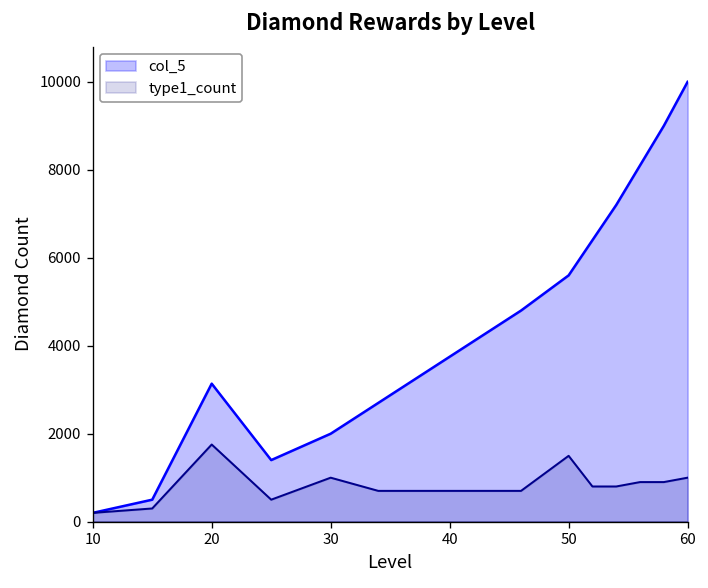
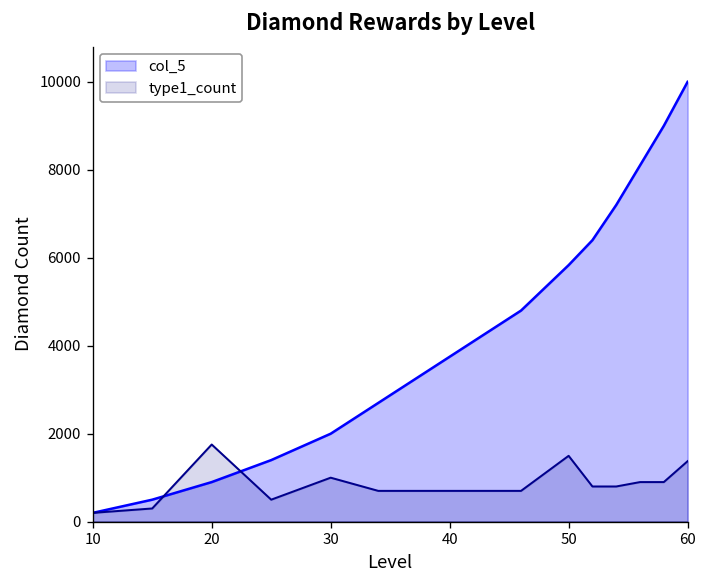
col_5, 20: 3100 -> 900
col_5, 50: 5600 -> 5800
type1_count, 60: 1000 -> 1400
